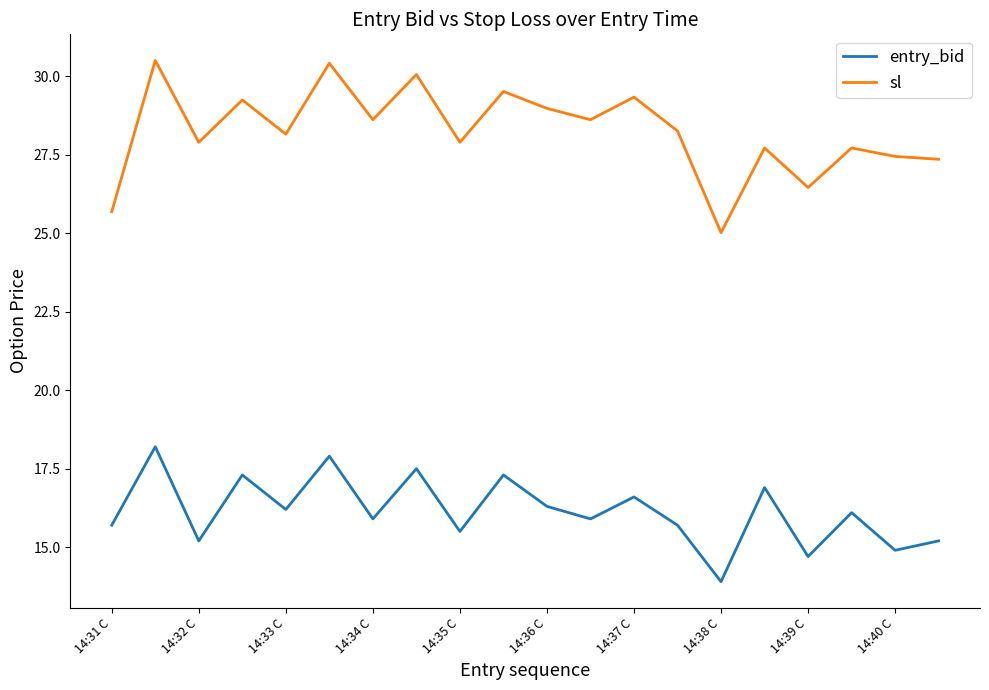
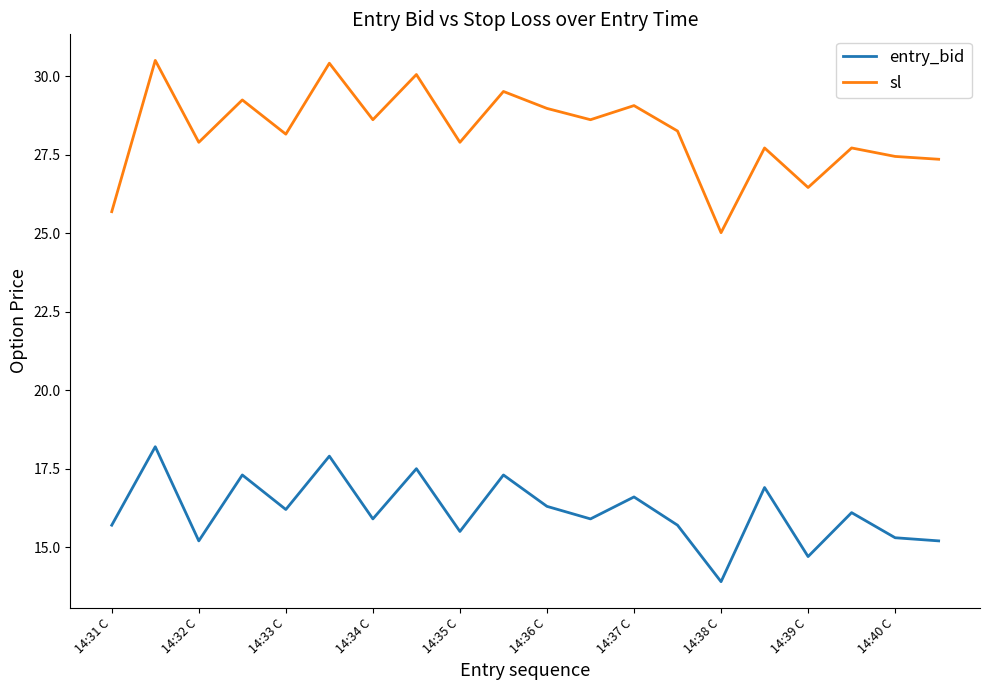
sl, 14:37 C: 29.3 -> 29.1
entry_bid, 14:40 C: 14.9 -> 15.3
